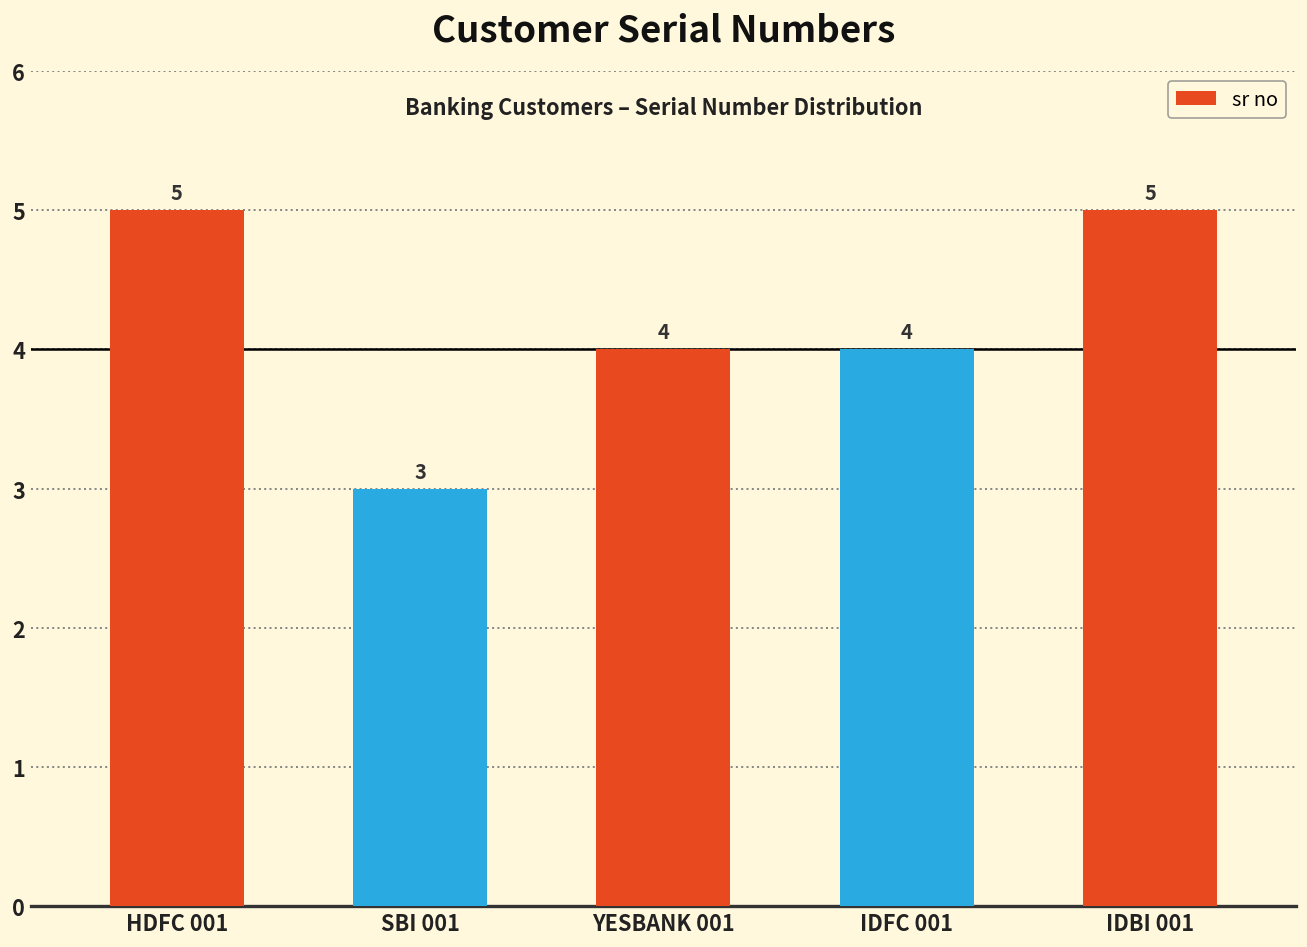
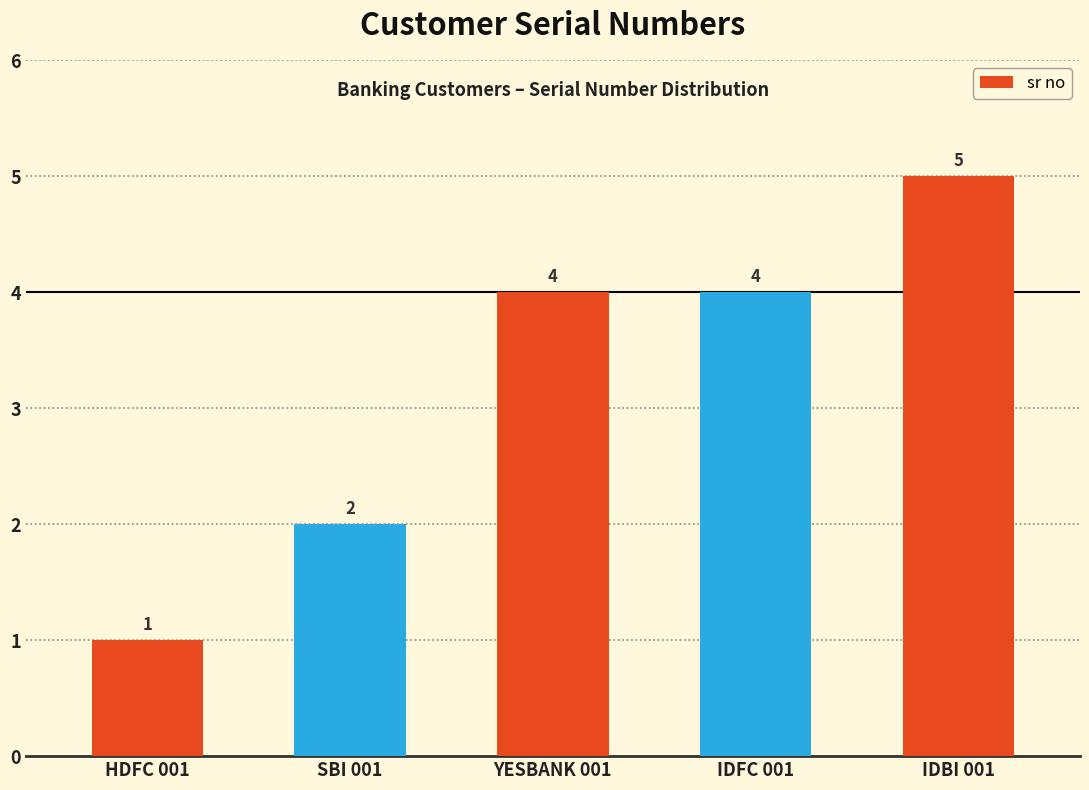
HDFC 001: 5 -> 1
SBI 001: 3 -> 2
